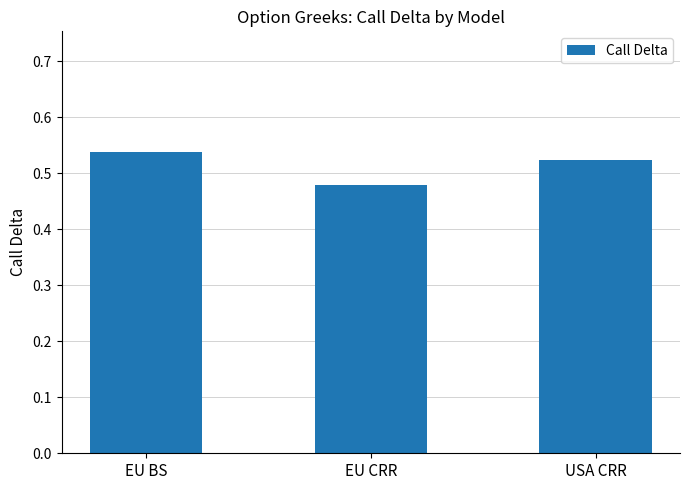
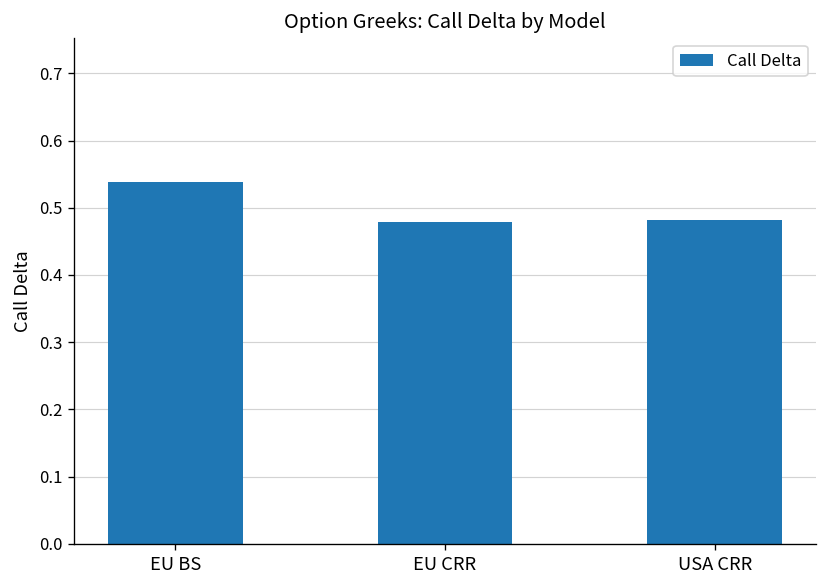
USA CRR: 0.52 -> 0.48
